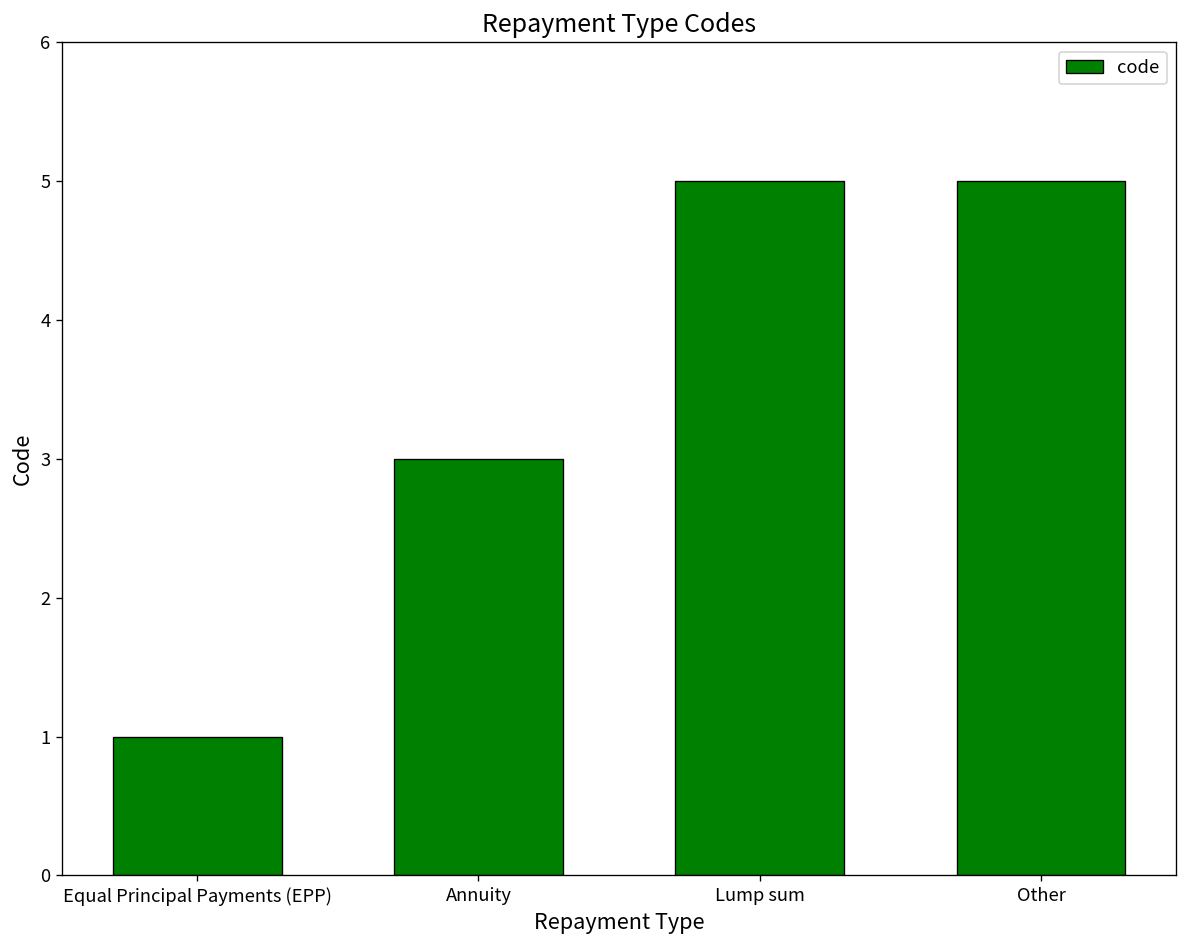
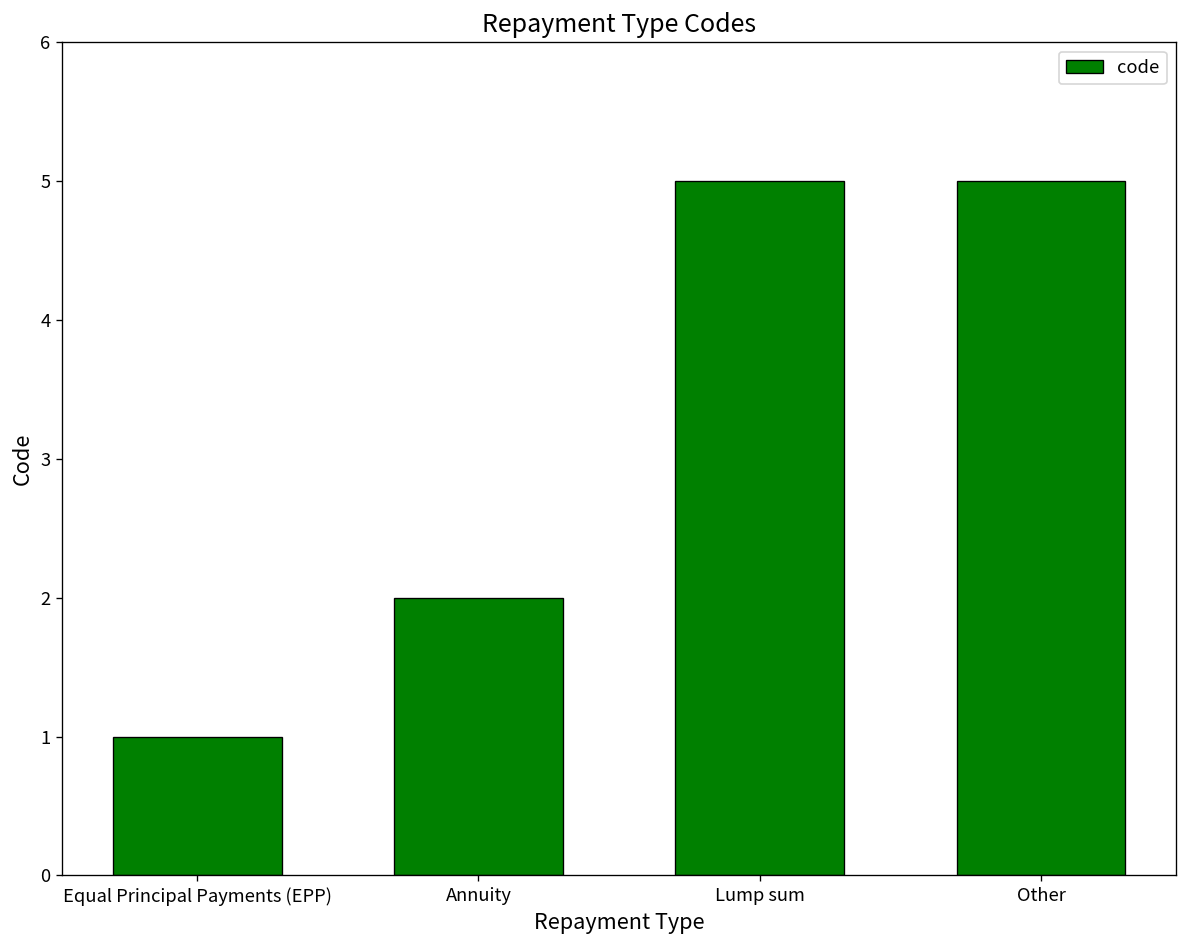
Annuity: 3 -> 2
